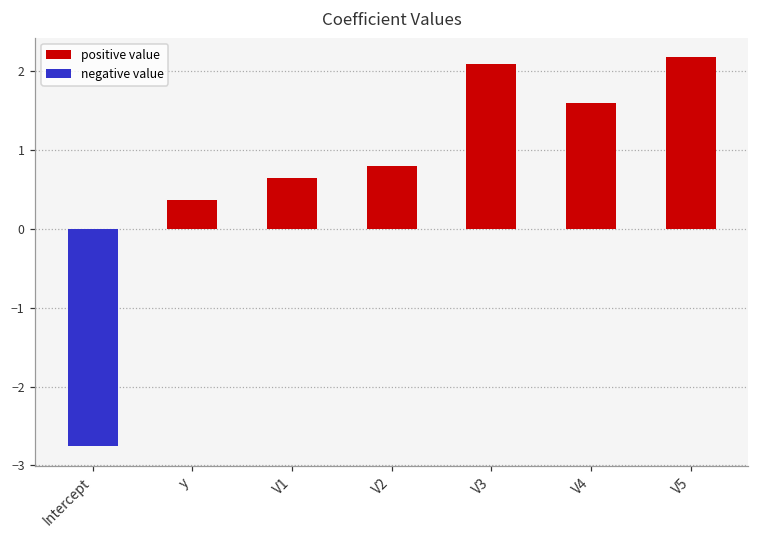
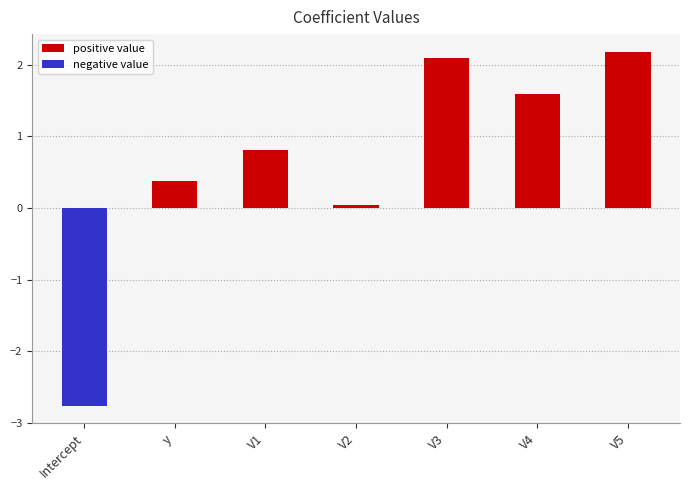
V1: 0.6 -> 0.8
V2: 0.8 -> 0.1
